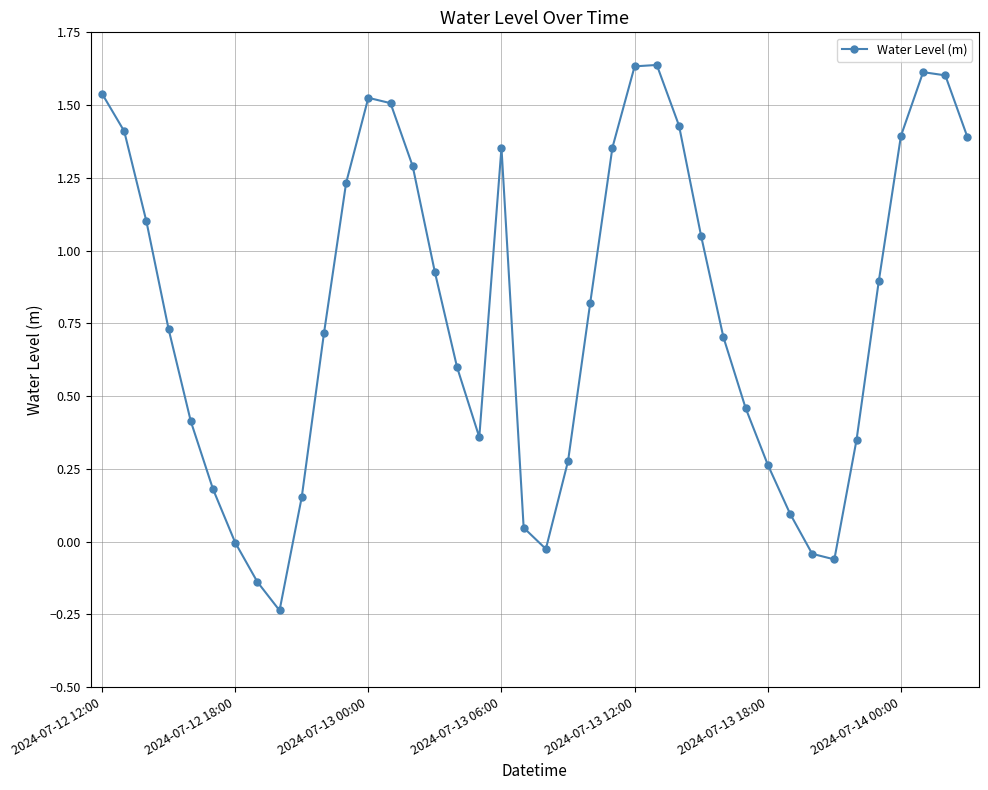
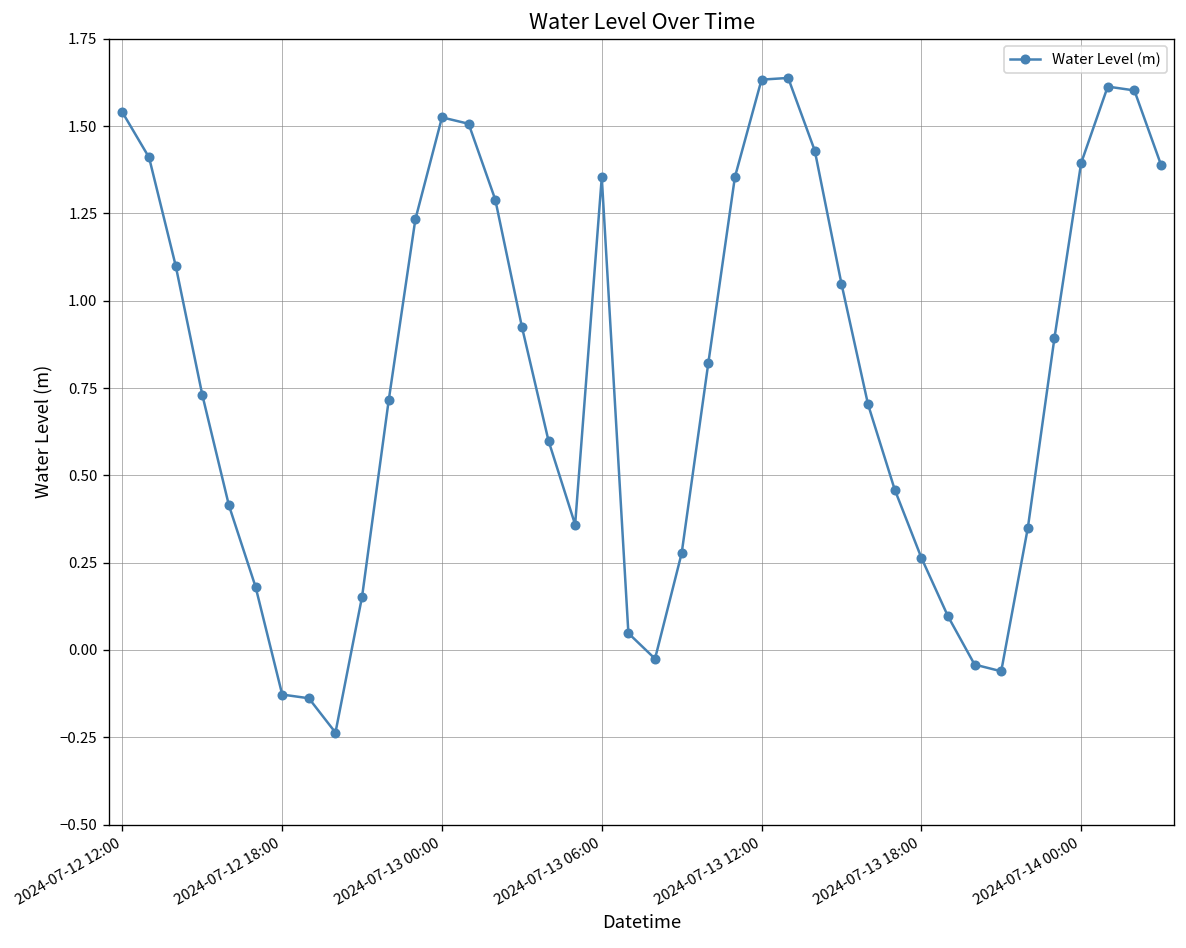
2024-07-12 18:00: 0.00 -> -0.13
